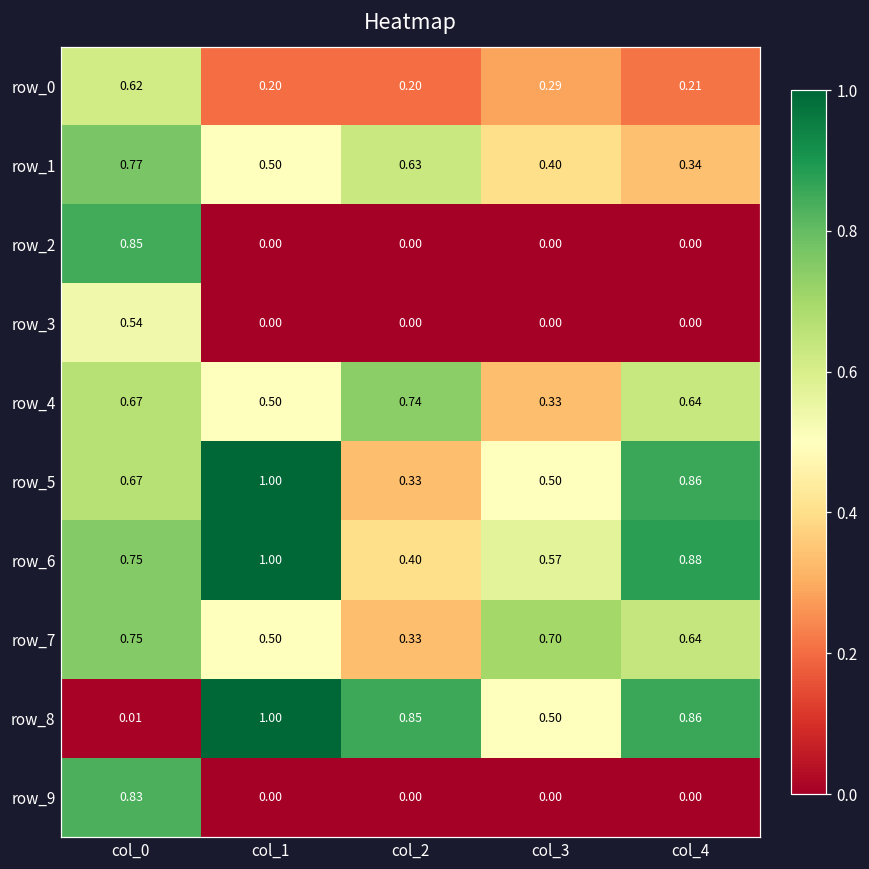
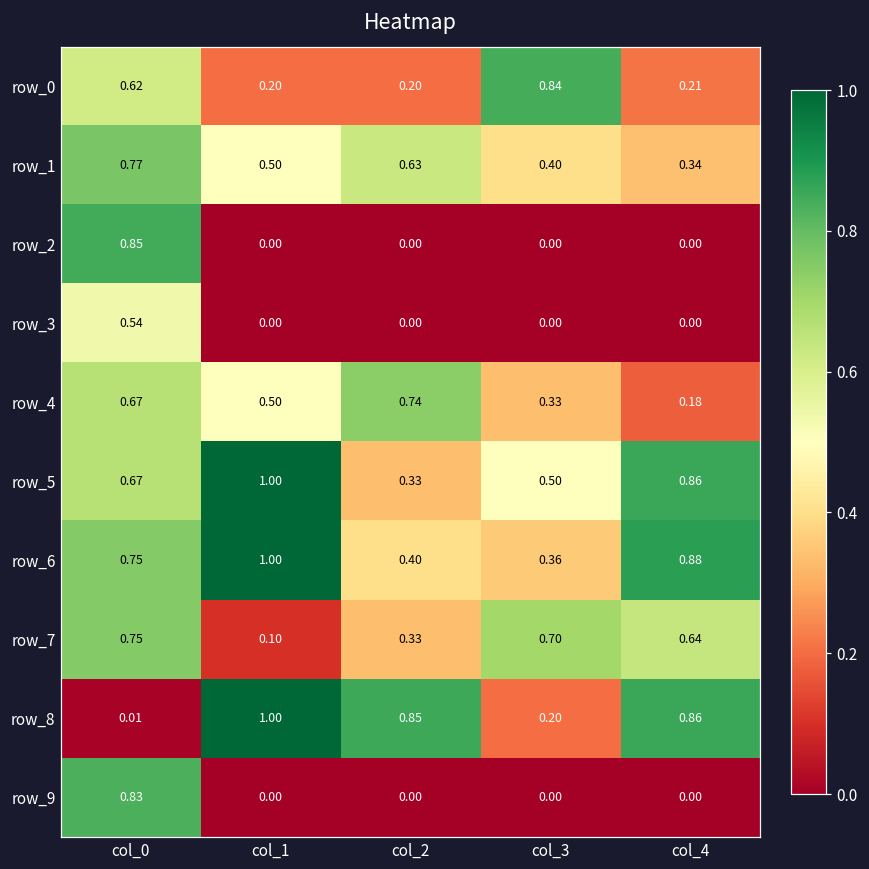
row_0, col_3: 0.29 -> 0.84
row_4, col_4: 0.64 -> 0.18
row_6, col_3: 0.57 -> 0.36
row_7, col_1: 0.50 -> 0.10
row_8, col_3: 0.50 -> 0.20
